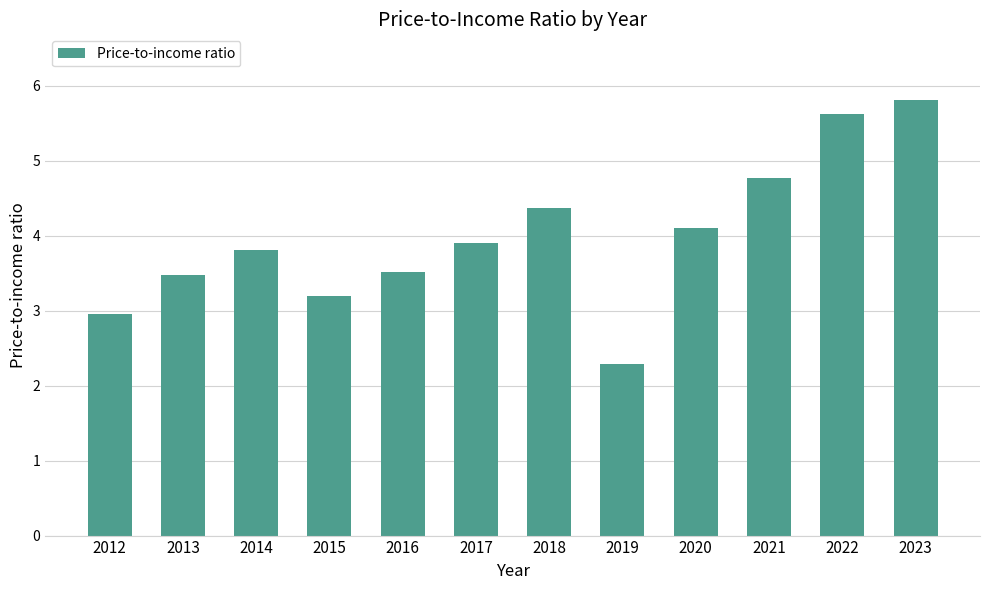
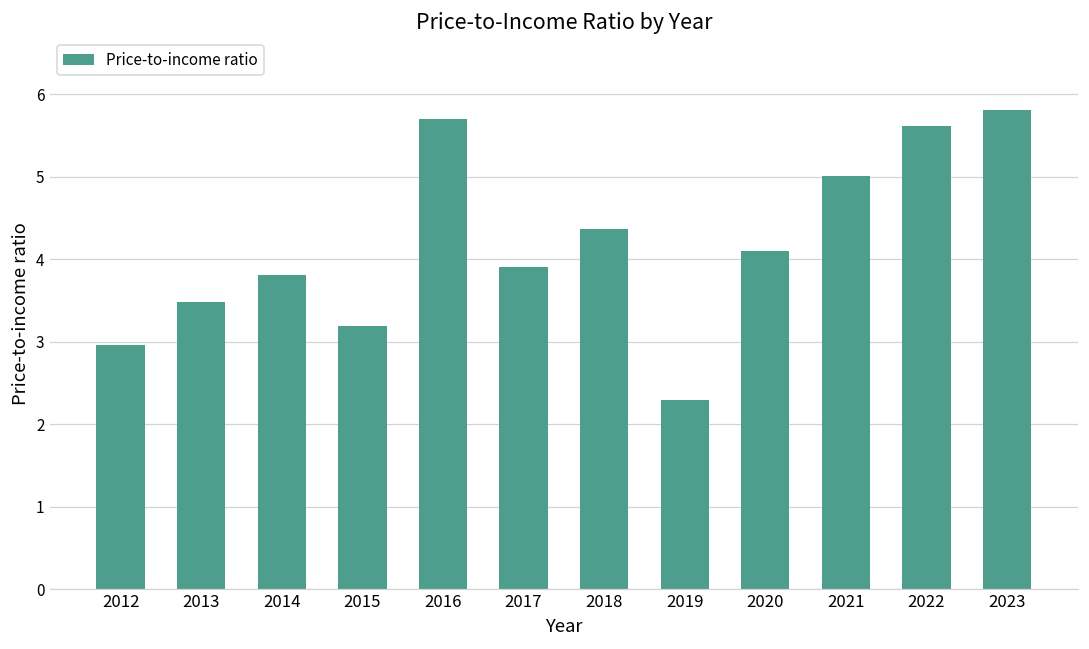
2016: 3.5 -> 5.7
2021: 4.8 -> 5.0
